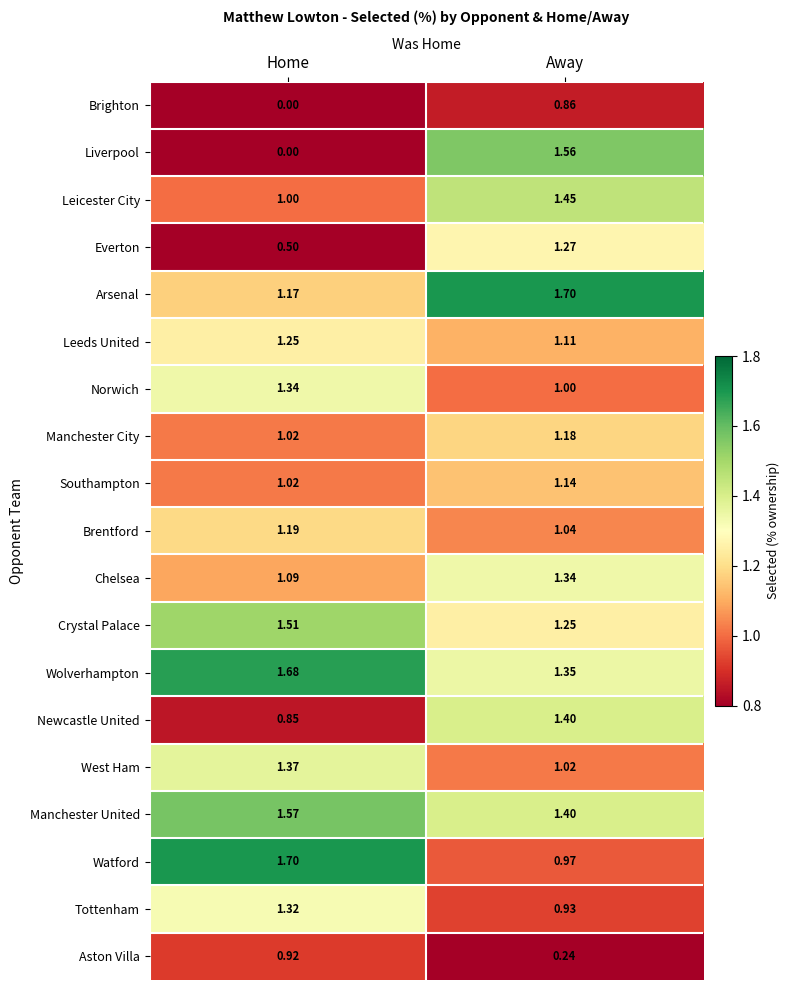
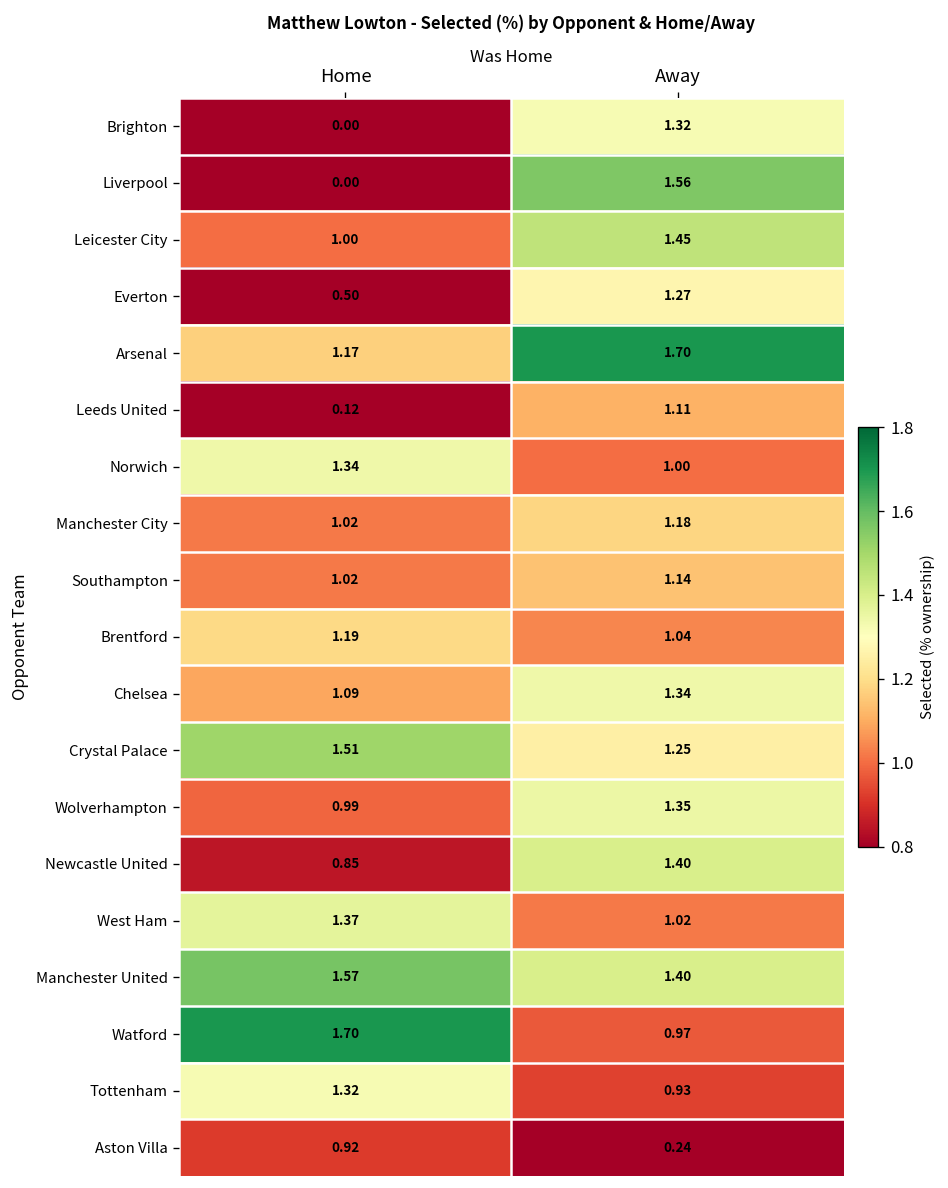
Brighton, Away: 0.86 -> 1.32
Leeds United, Home: 1.25 -> 0.12
Wolverhampton, Home: 1.68 -> 0.99
